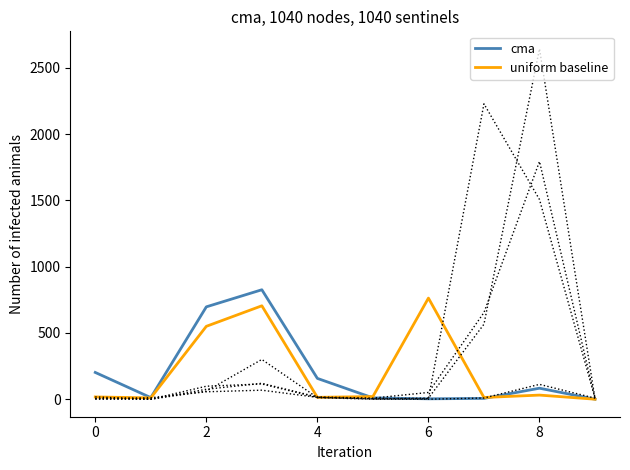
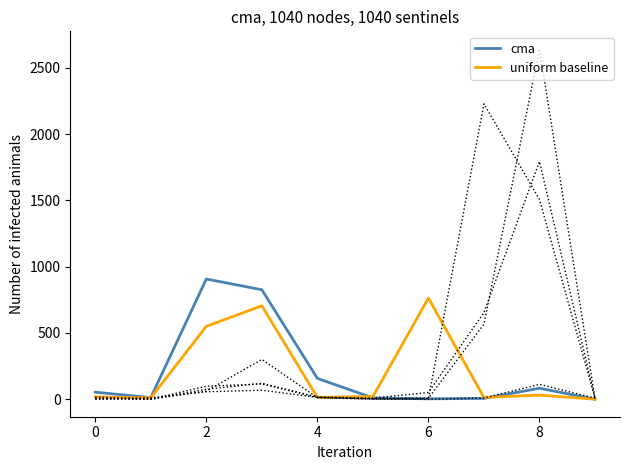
cma, 0: 200 -> 50
cma, 2: 700 -> 910
